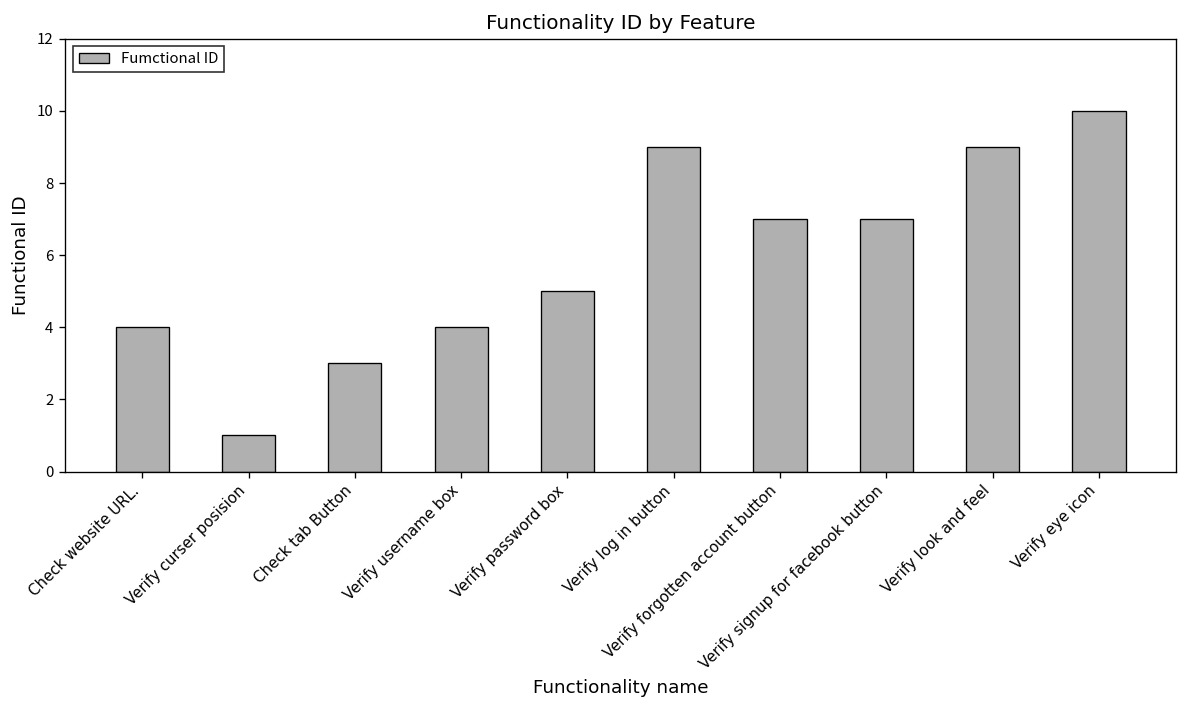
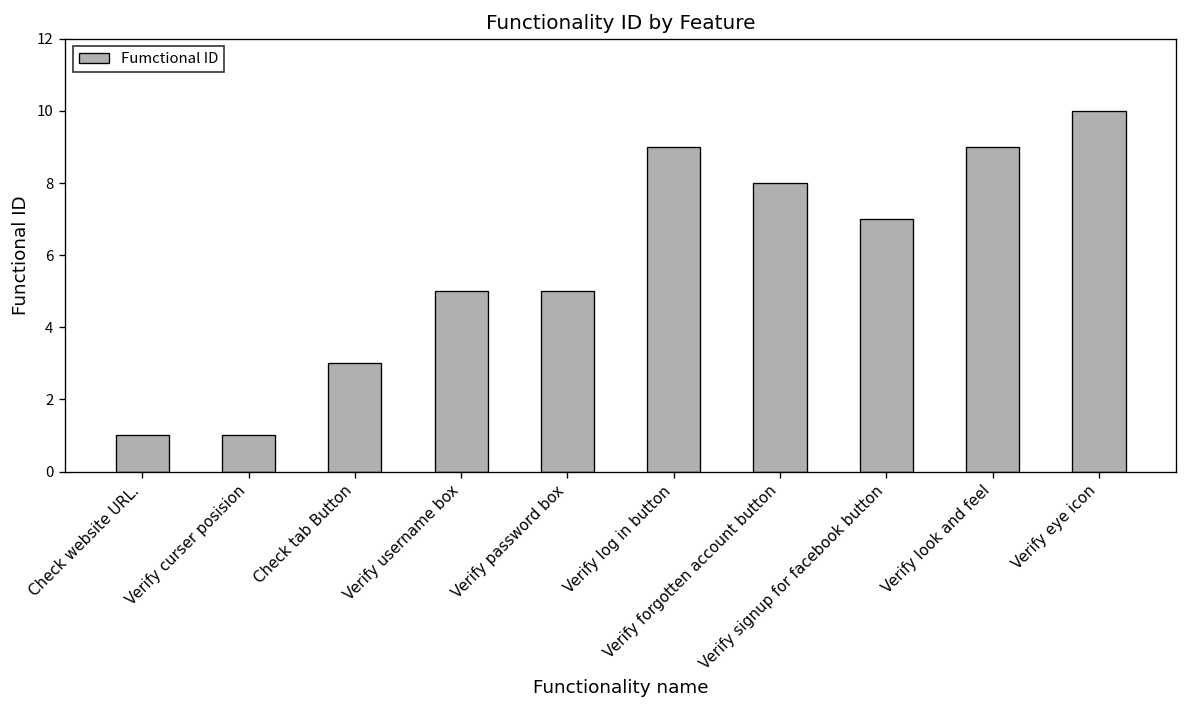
Check website URL.: 4 -> 1
Verify username box: 4 -> 5
Verify forgotten account button: 7 -> 8
